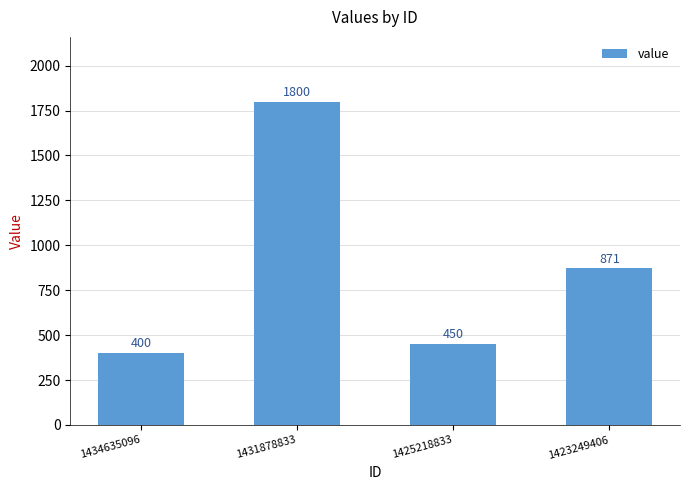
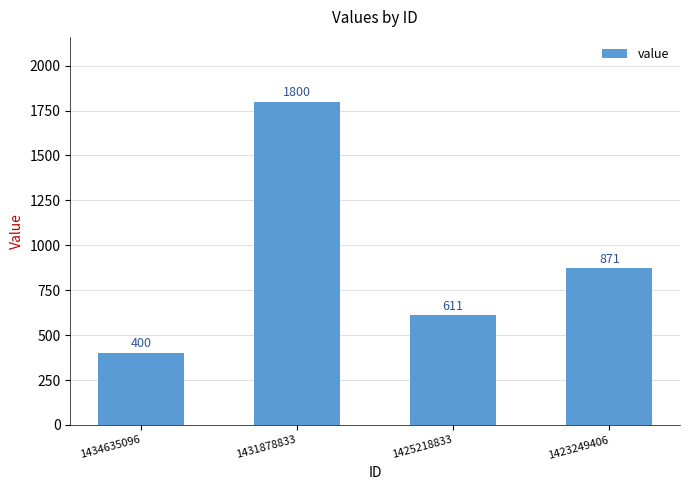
1425218833: 450 -> 611
